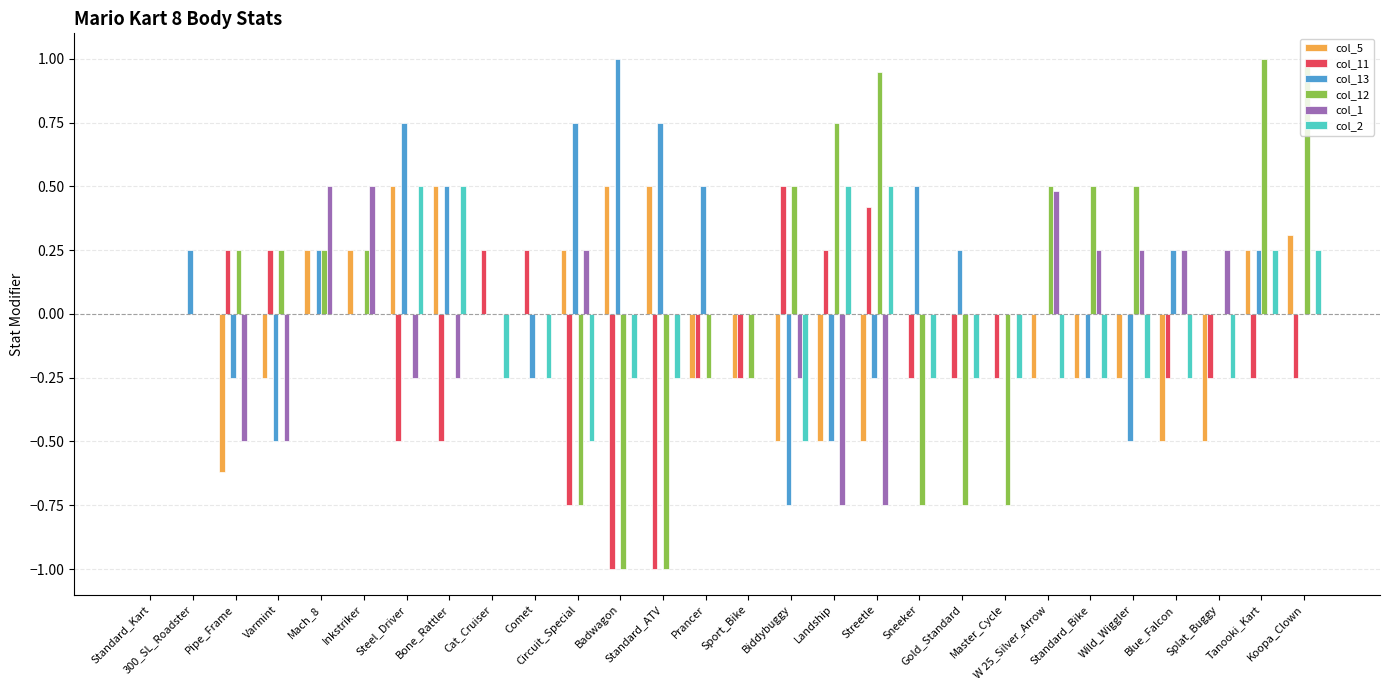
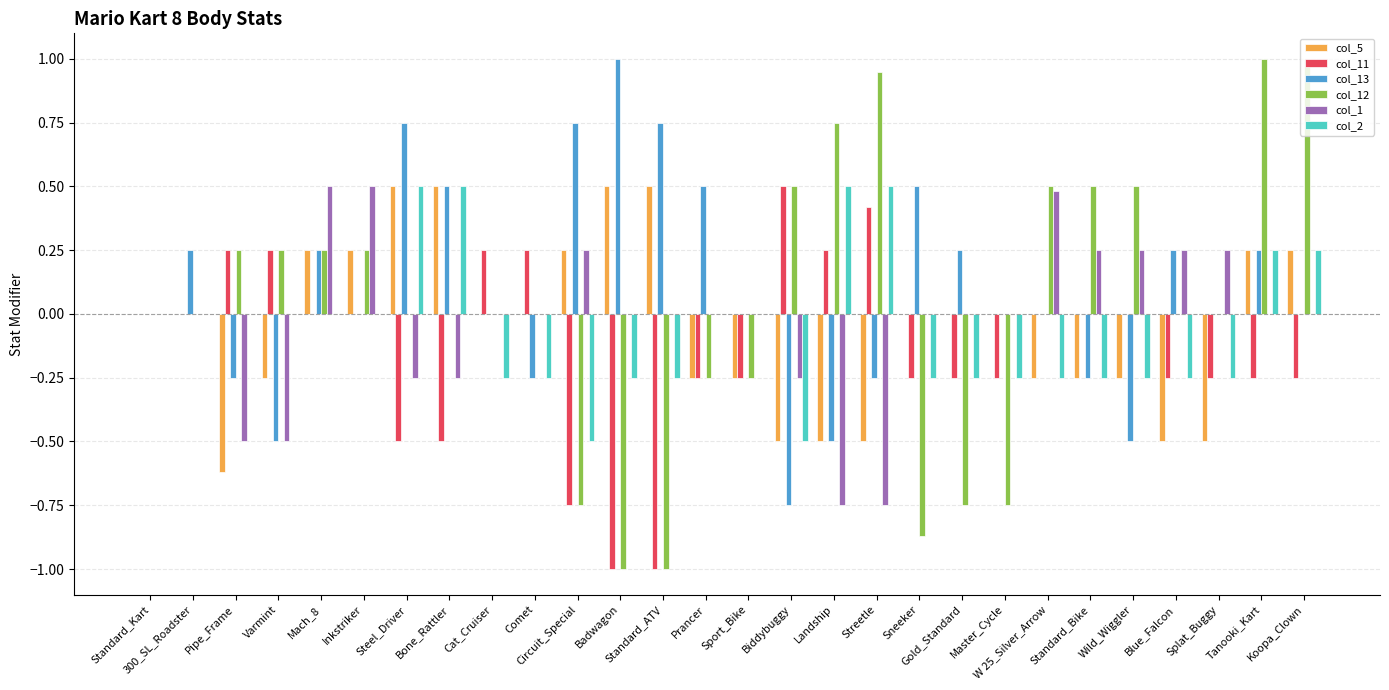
col_12, Sneeker: -0.75 -> -0.87
col_5, Koopa_Clown: 0.31 -> 0.25
